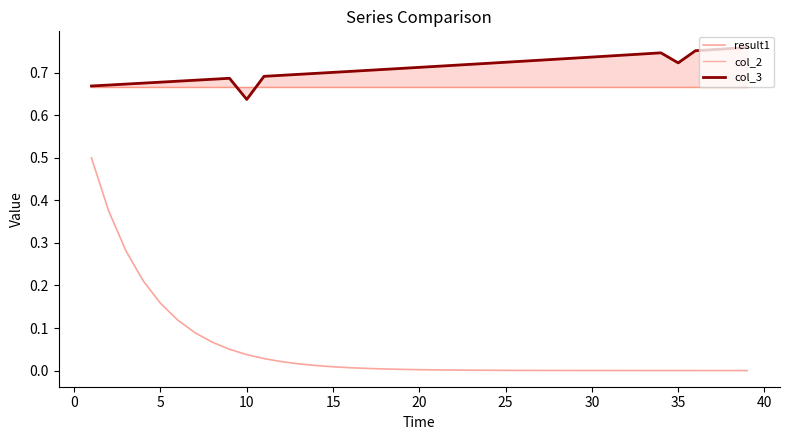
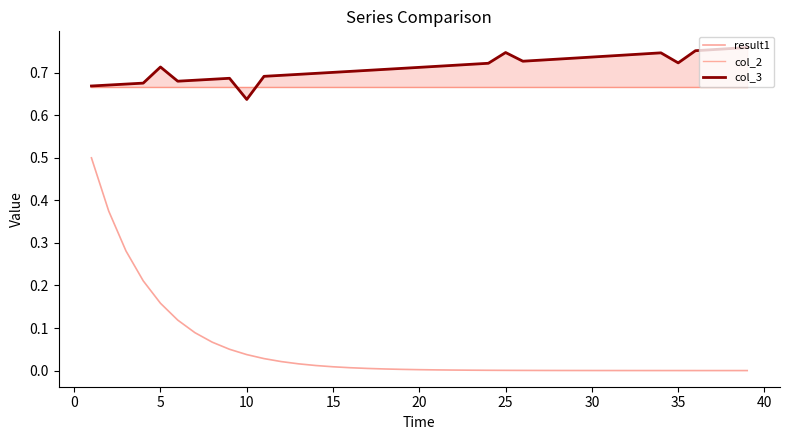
col_3, 5: 0.68 -> 0.71
col_3, 25: 0.72 -> 0.75
